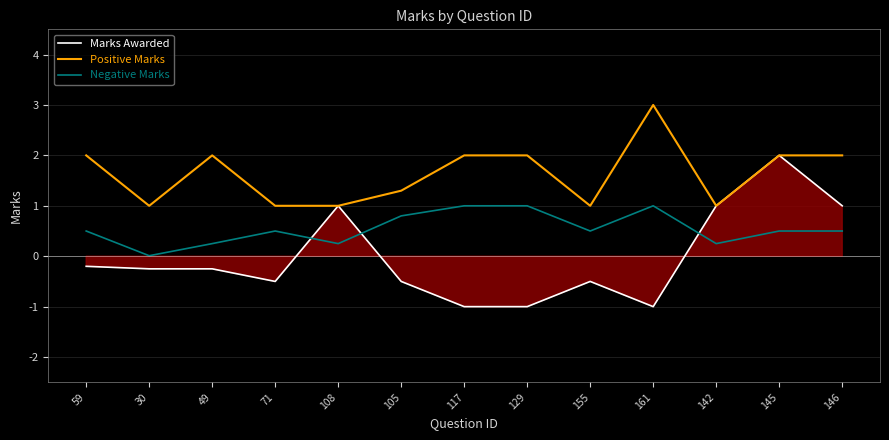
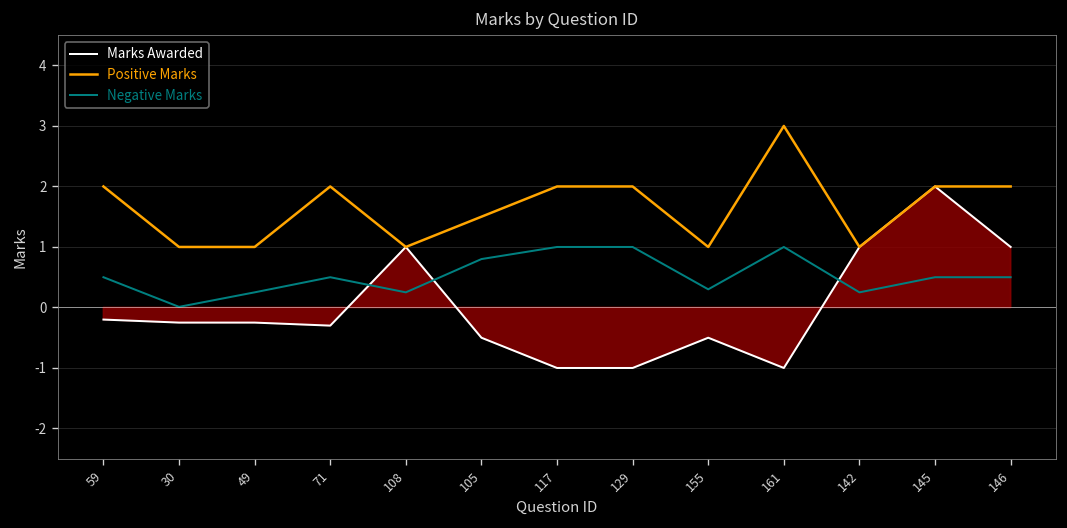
Positive Marks, 49: 2 -> 1
Marks Awarded, 71: -0.5 -> -0.3
Positive Marks, 71: 1 -> 2
Positive Marks, 105: 1.3 -> 1.5
Negative Marks, 155: 0.5 -> 0.3
